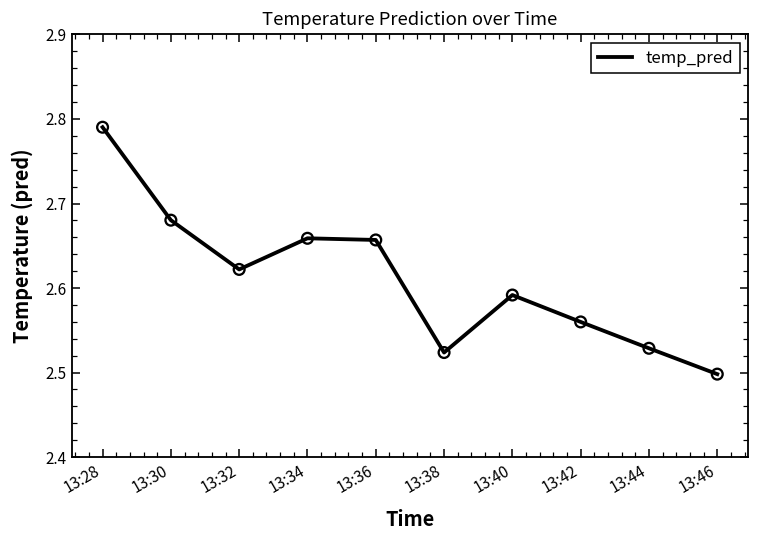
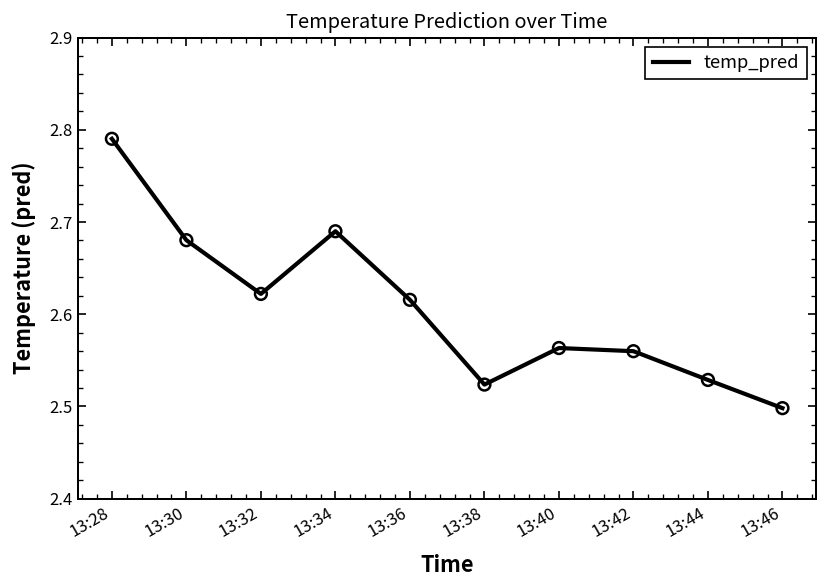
13:34: 2.66 -> 2.69
13:36: 2.66 -> 2.62
13:40: 2.59 -> 2.56
